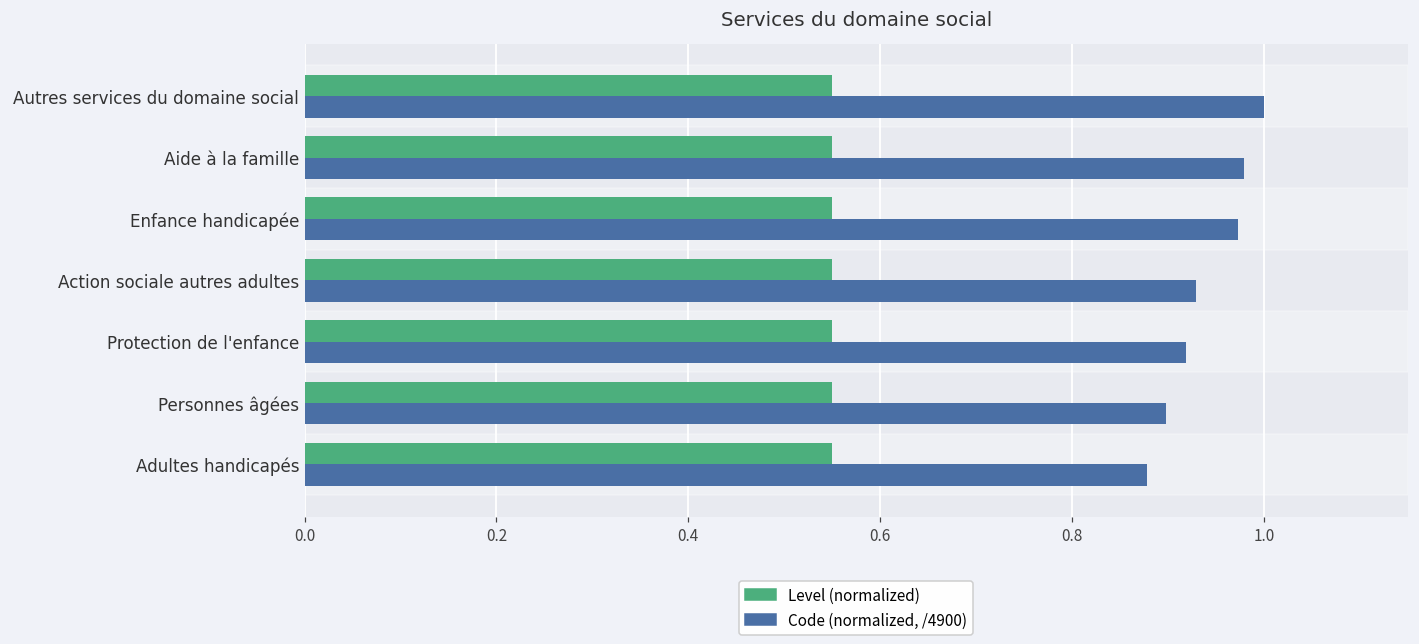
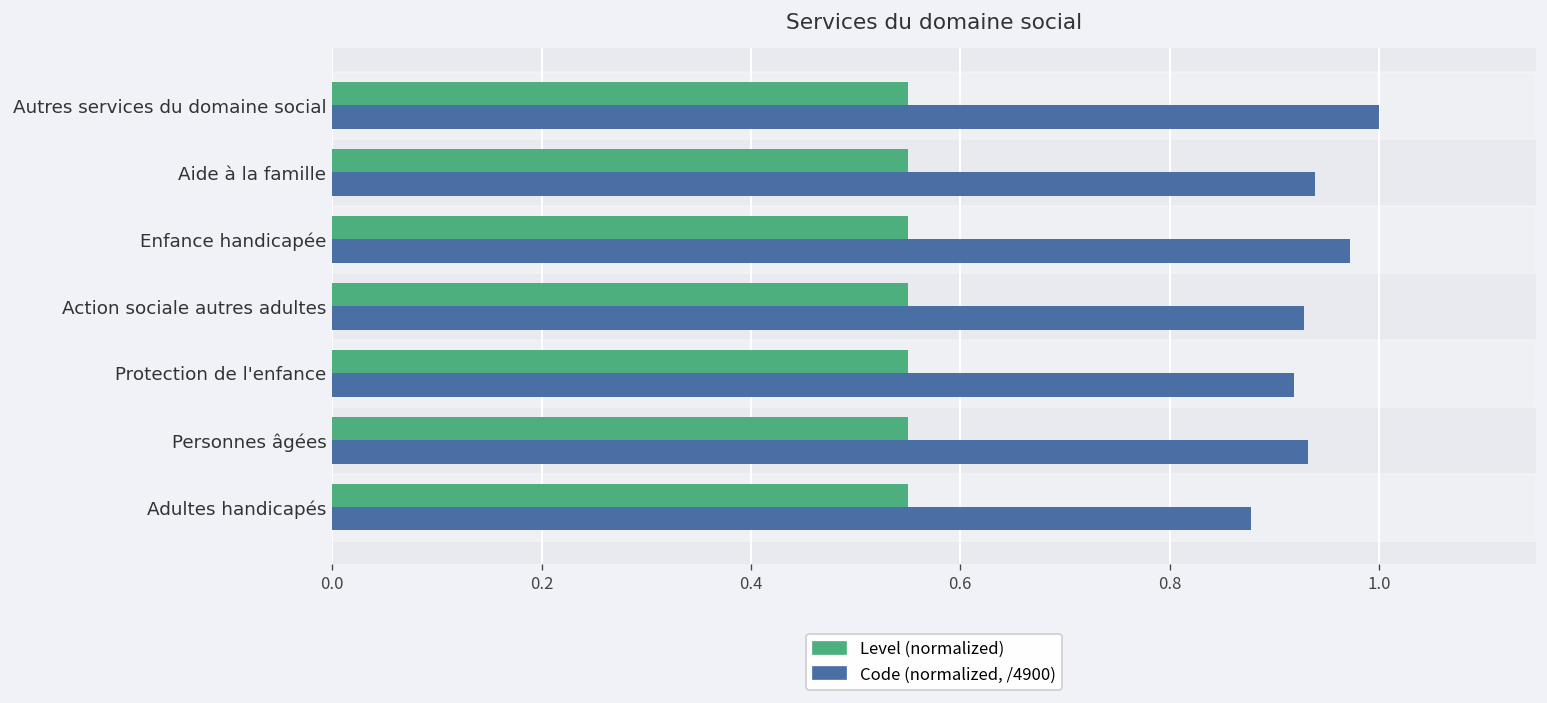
Code (normalized, /4900), Aide à la famille: 0.98 -> 0.94
Code (normalized, /4900), Personnes âgées: 0.90 -> 0.93
